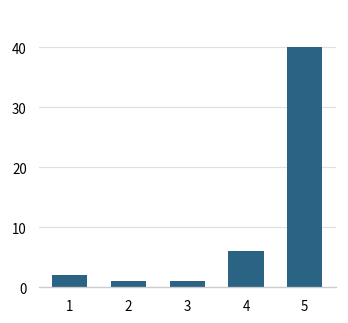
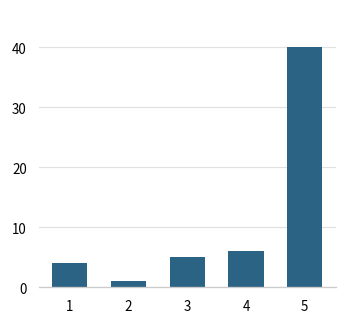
1: 2 -> 4
3: 1 -> 5
